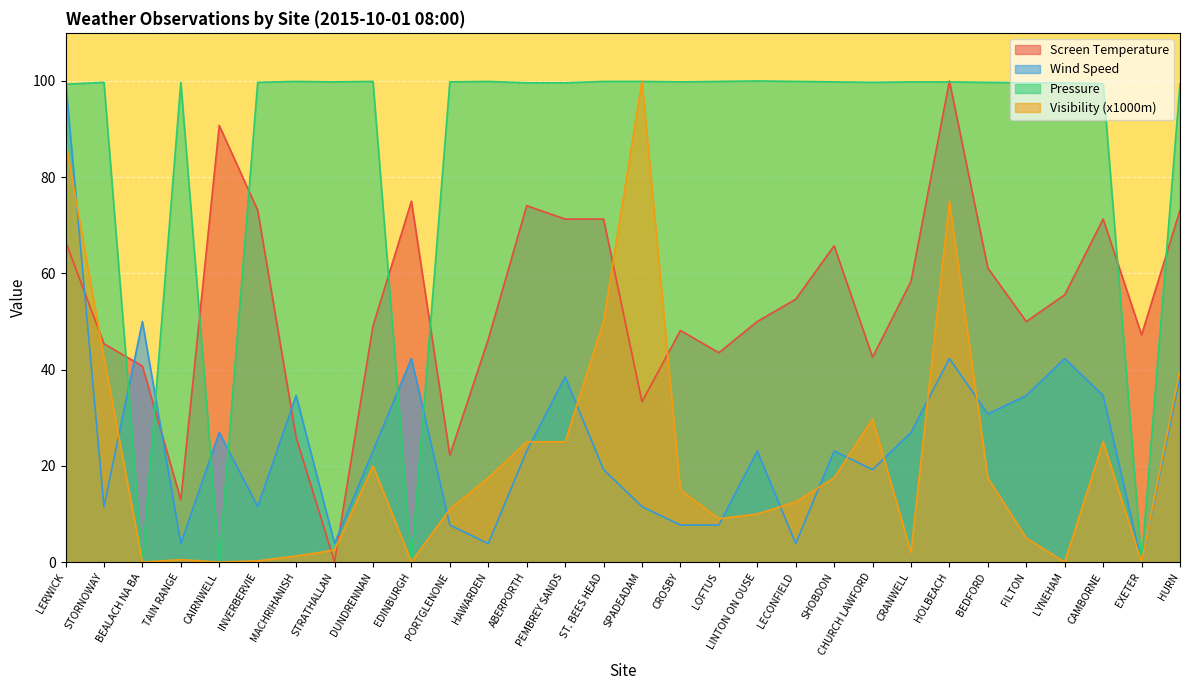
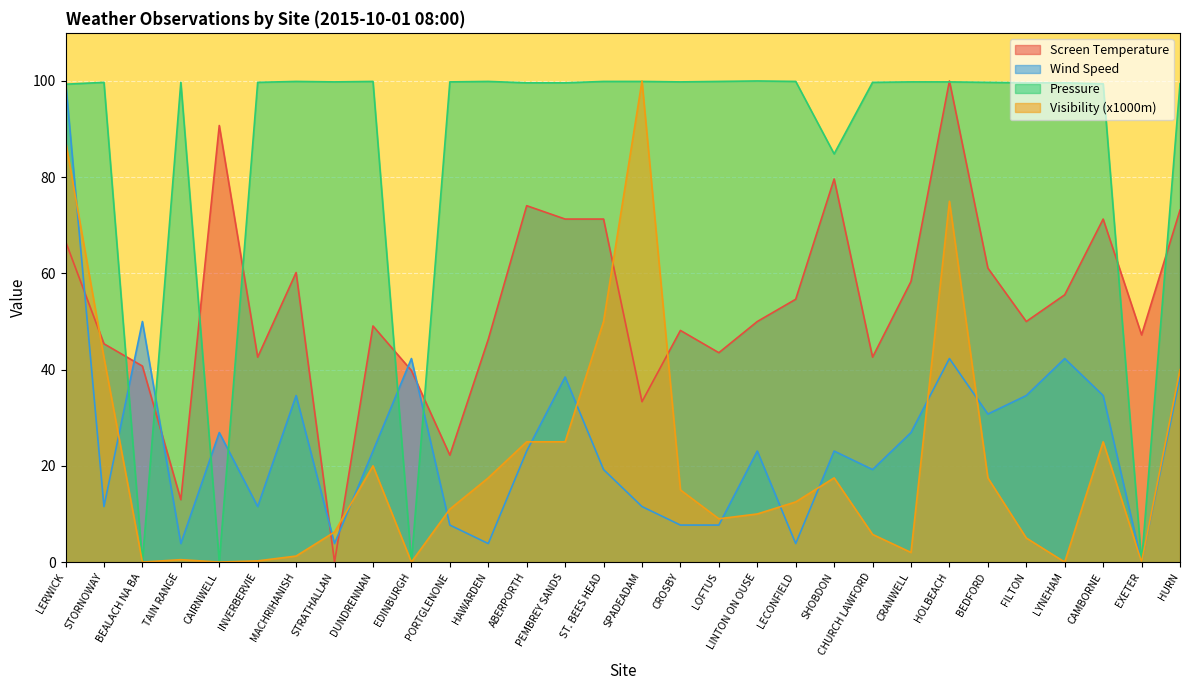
Screen Temperature, INVERBERVIE: 73 -> 43
Screen Temperature, MACHRIHANISH: 26 -> 60
Visibility (x1000m), STRATHALLAN: 3 -> 6
Screen Temperature, EDINBURGH: 75 -> 40
Screen Temperature, SHOBDON: 66 -> 80
Pressure, SHOBDON: 100 -> 85
Visibility (x1000m), CHURCH LAWFORD: 30 -> 6
